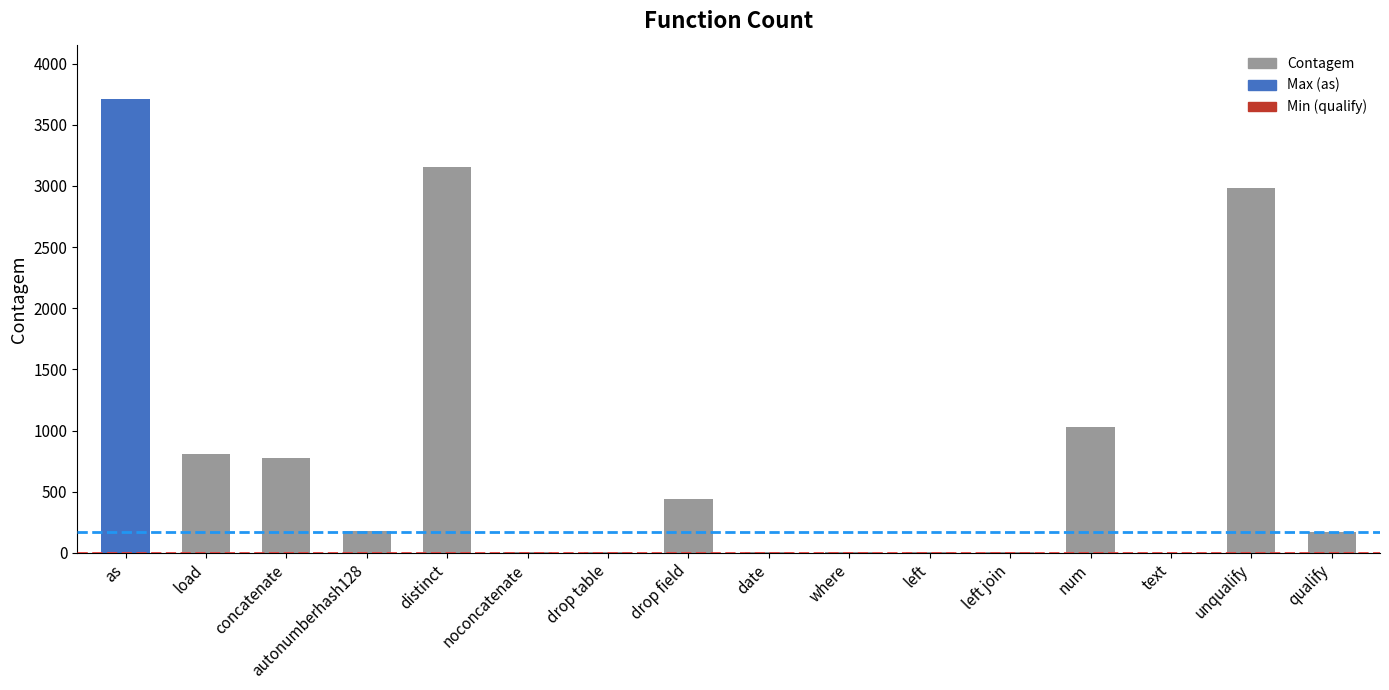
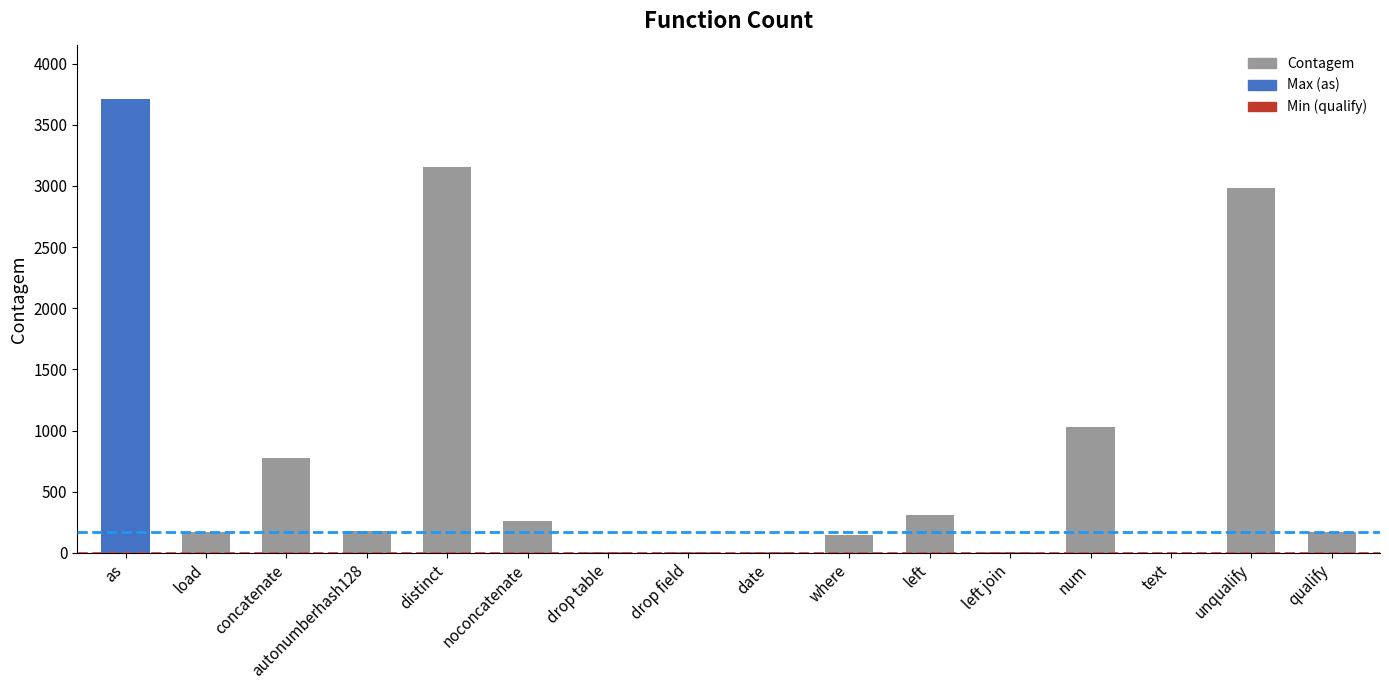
load: 810 -> 170
noconcatenate: 10 -> 260
drop field: 440 -> 10
where: 10 -> 150
left: 10 -> 310
